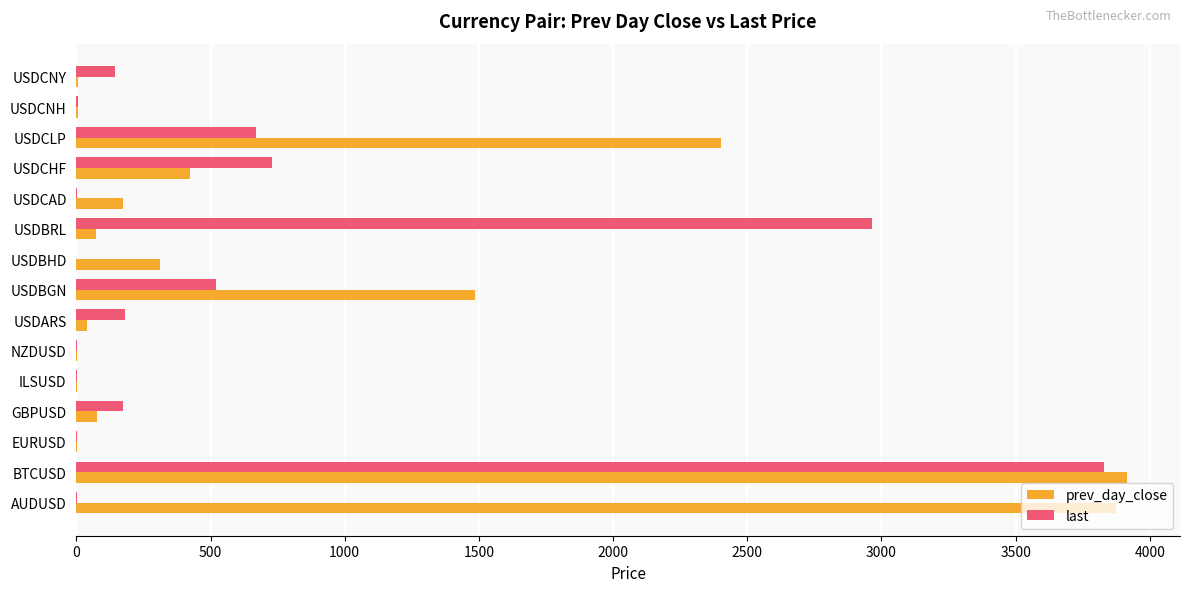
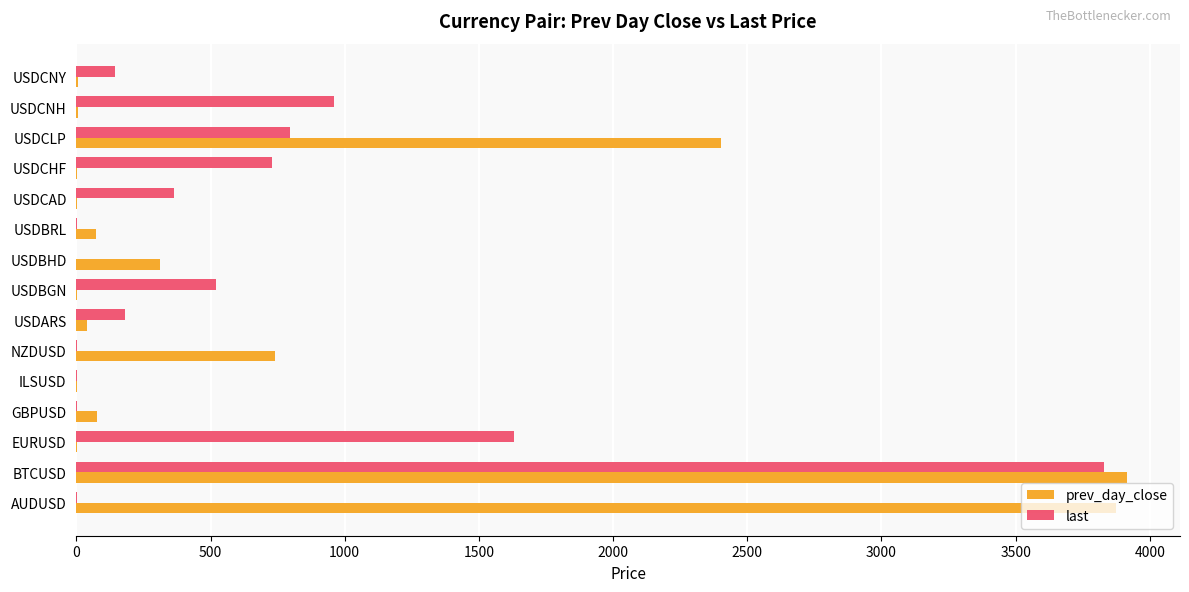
last, USDCNH: 10 -> 960
last, USDCLP: 670 -> 800
prev_day_close, USDCHF: 420 -> 0
last, USDCAD: 0 -> 370
prev_day_close, USDCAD: 170 -> 0
last, USDBRL: 2970 -> 0
prev_day_close, USDBGN: 1490 -> 0
prev_day_close, NZDUSD: 0 -> 740
last, GBPUSD: 170 -> 0
last, EURUSD: 0 -> 1630
